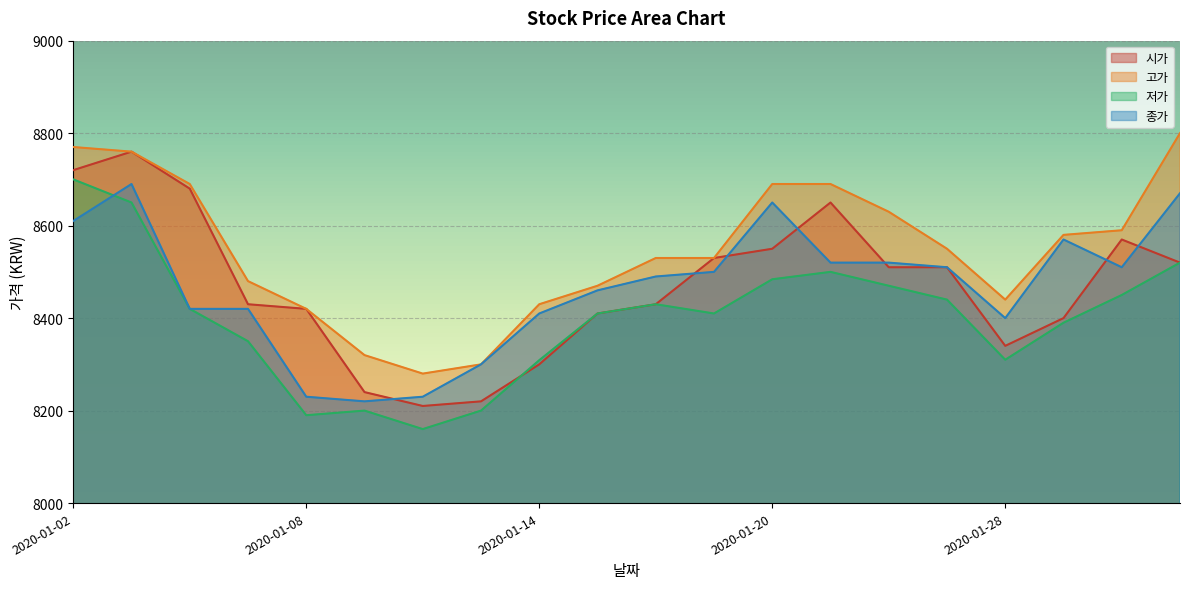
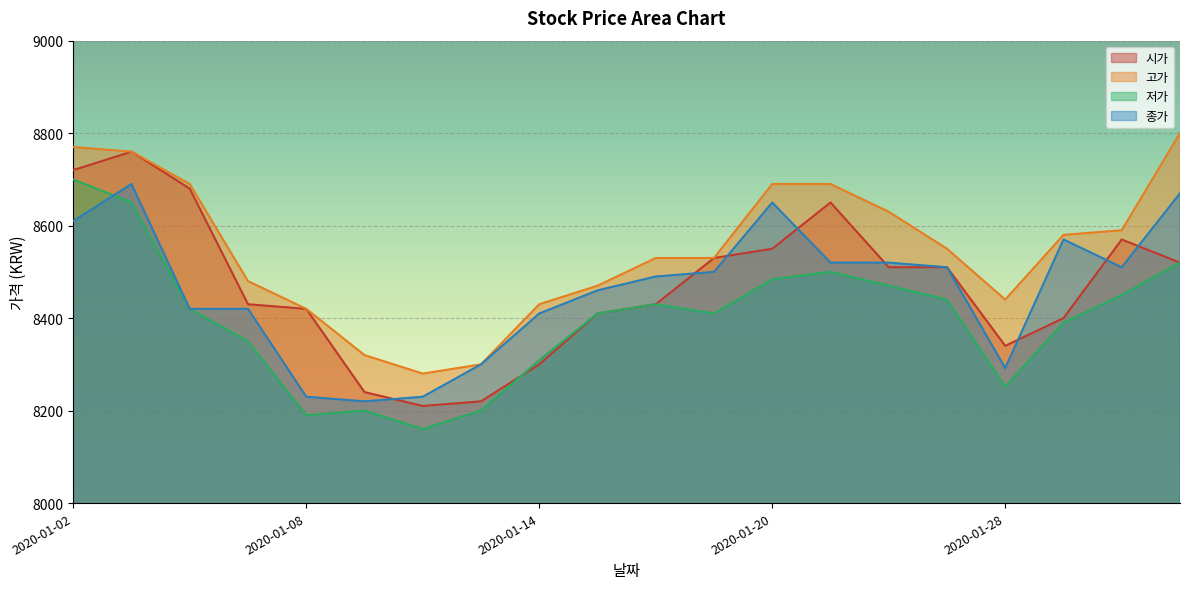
저가, 2020-01-28: 8310 -> 8250
종가, 2020-01-28: 8400 -> 8290
